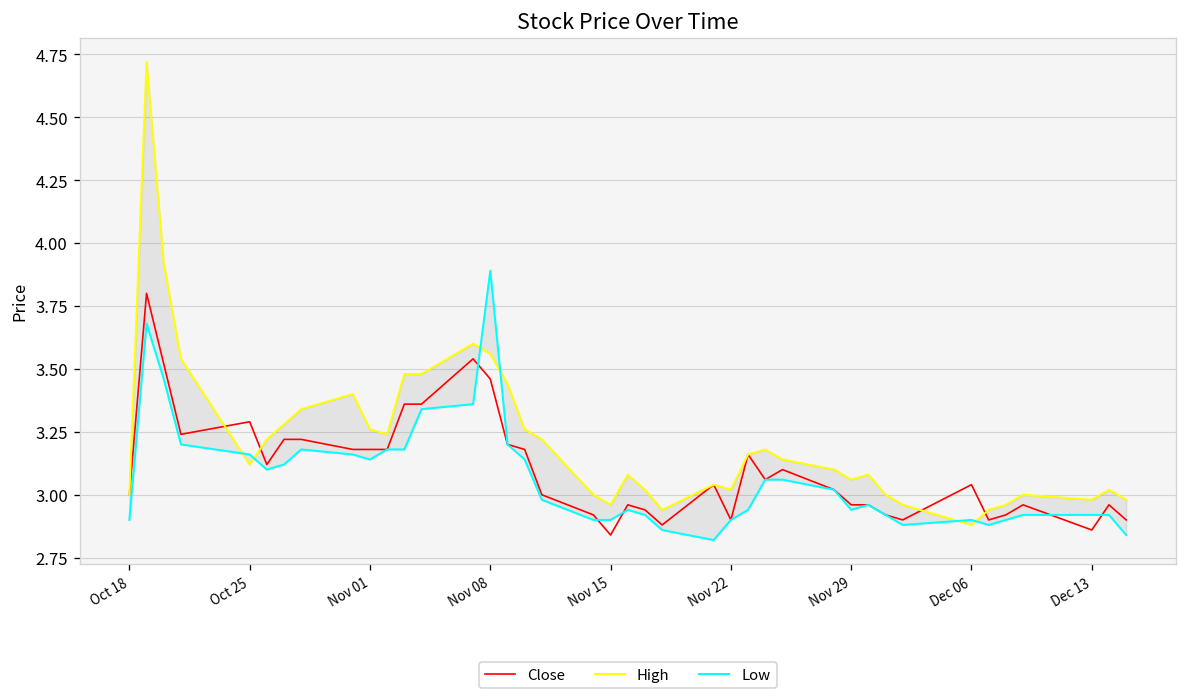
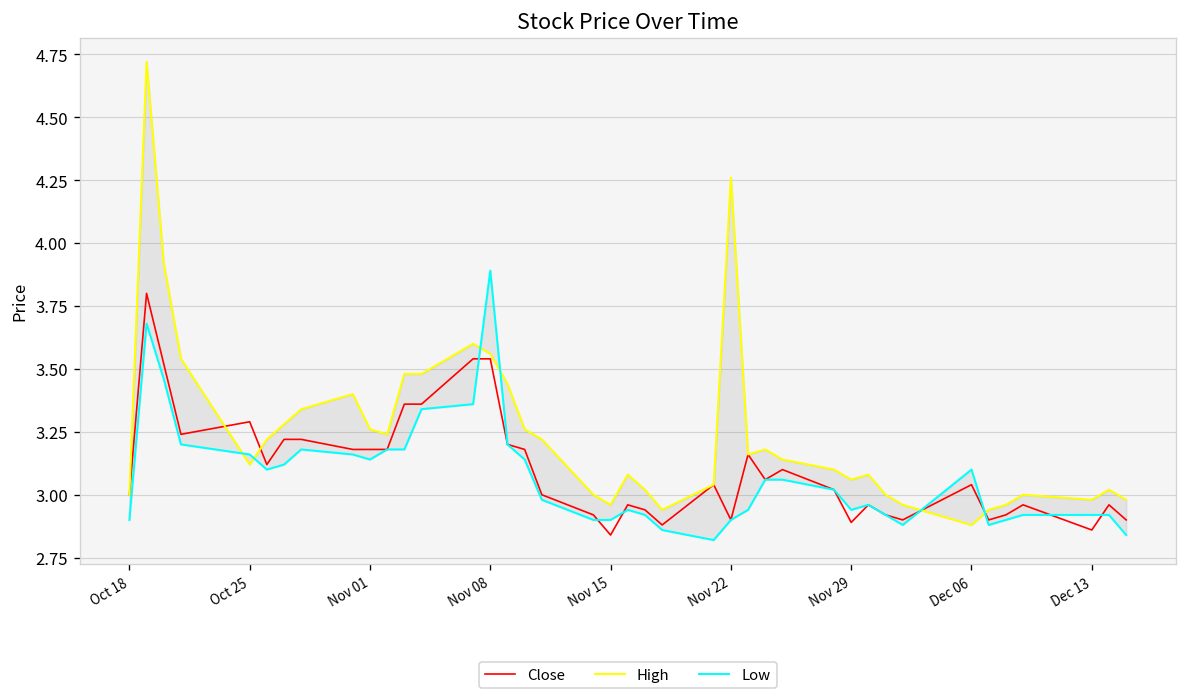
Close, Nov 08: 3.46 -> 3.54
High, Nov 22: 3.02 -> 4.26
Close, Nov 29: 2.96 -> 2.89
Low, Dec 06: 2.9 -> 3.1
